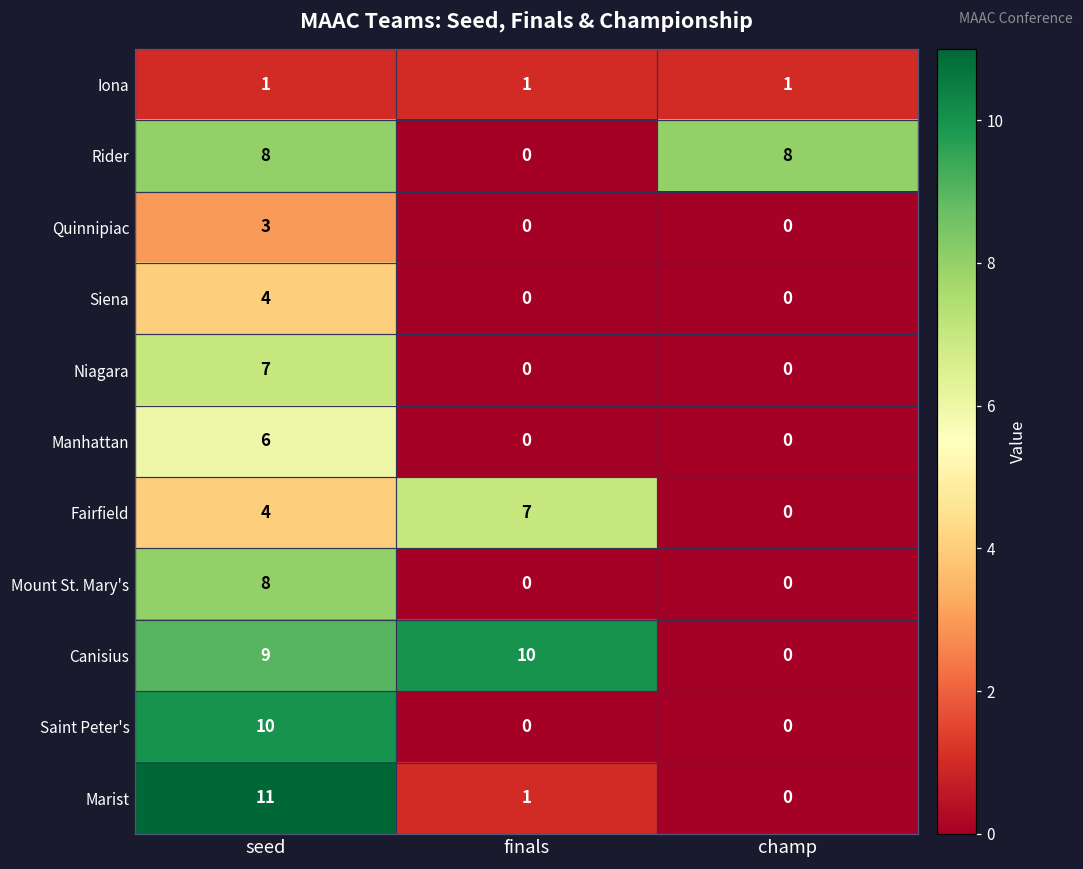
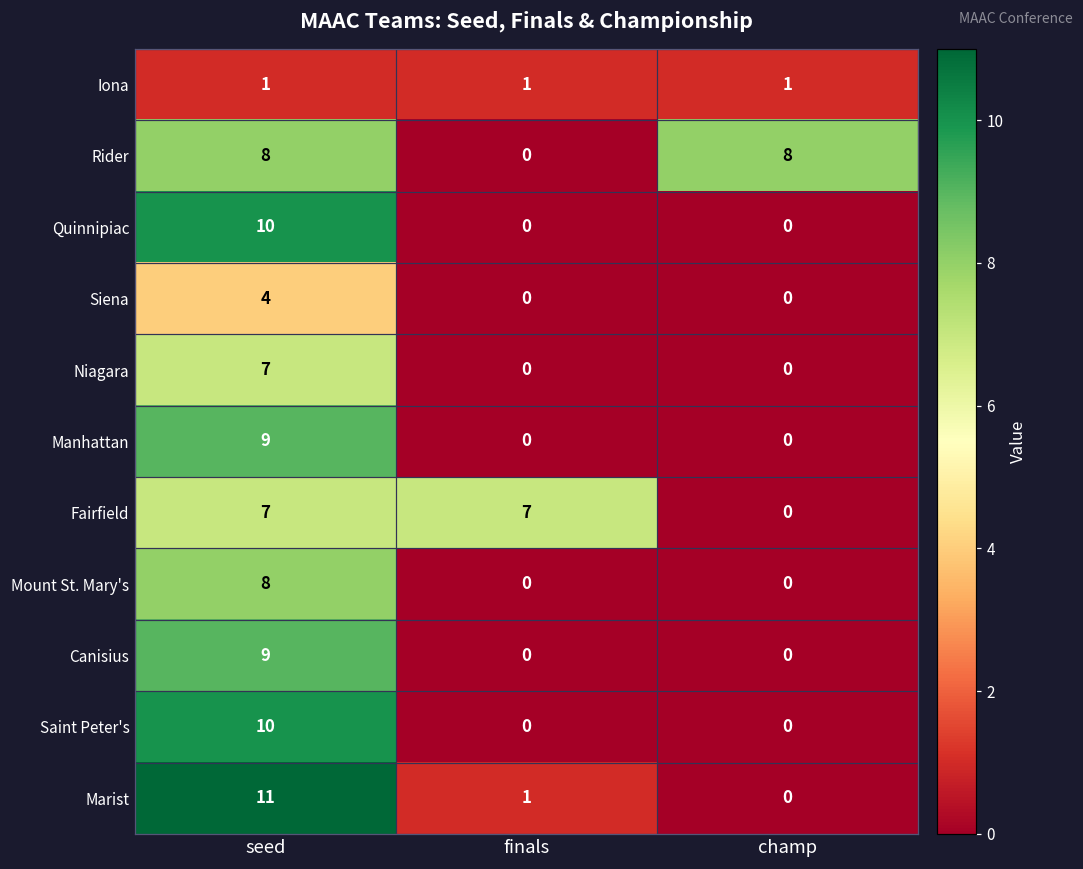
Quinnipiac, seed: 3 -> 10
Manhattan, seed: 6 -> 9
Fairfield, seed: 4 -> 7
Canisius, finals: 10 -> 0
